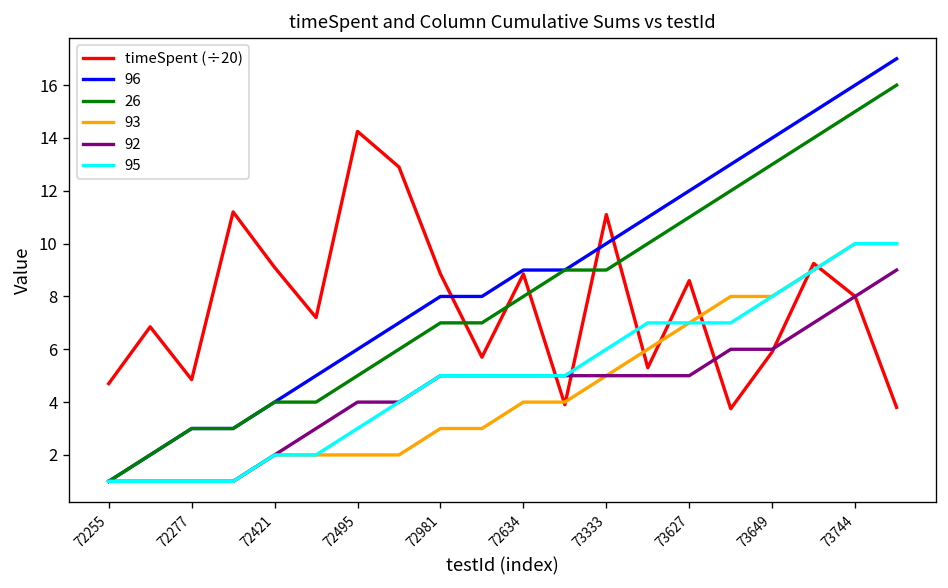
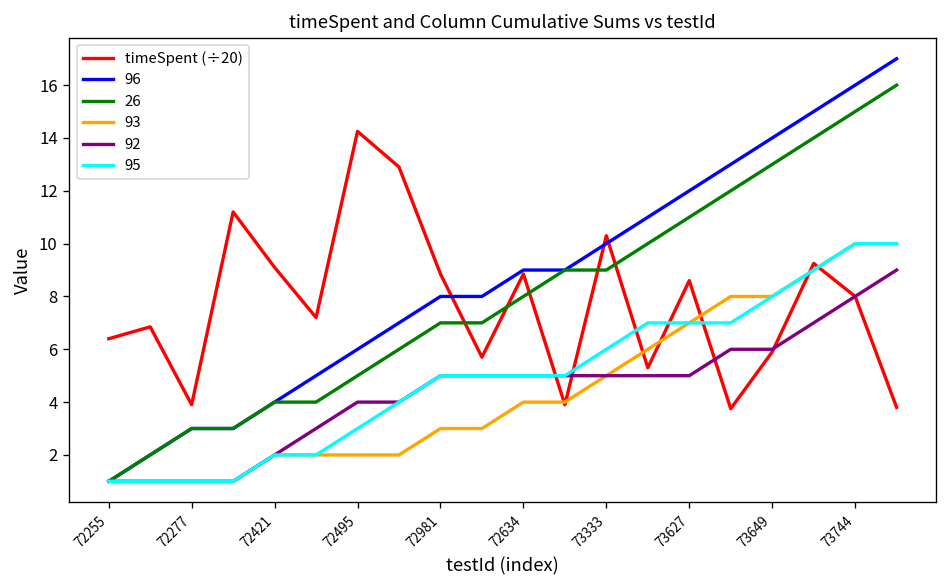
timeSpent (÷20), 72255: 4.7 -> 6.4
timeSpent (÷20), 72277: 4.9 -> 3.9
timeSpent (÷20), 73333: 11.1 -> 10.3
